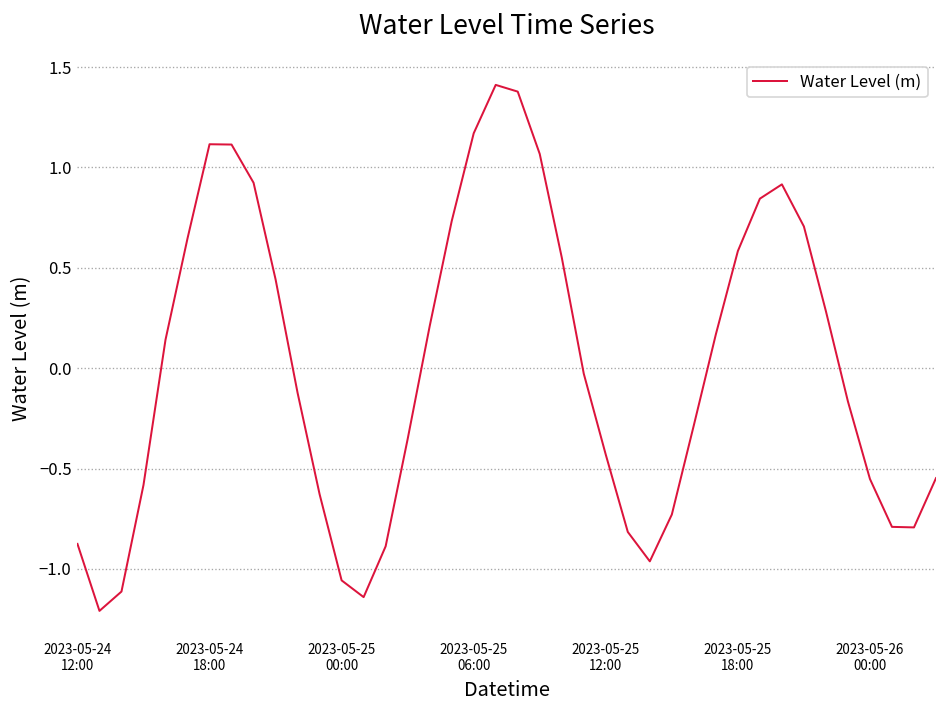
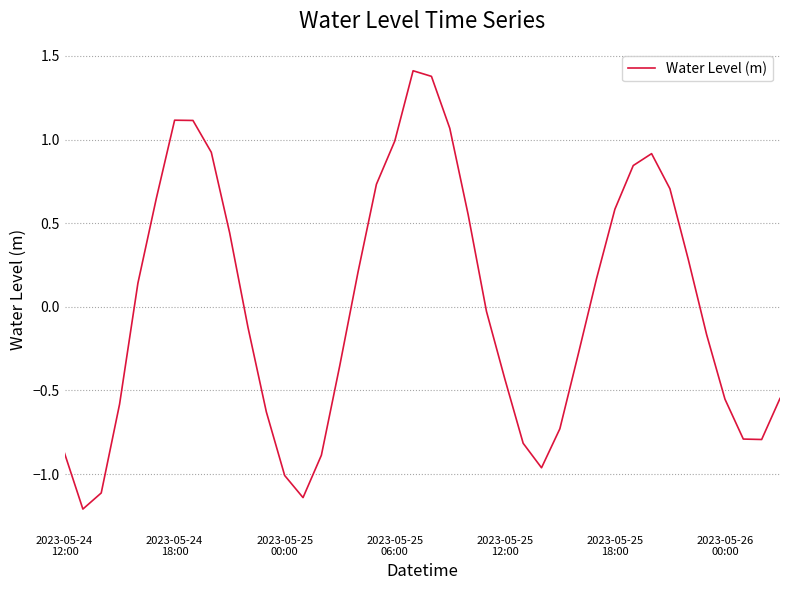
2023-05-25 00:00: -1.06 -> -1.01
2023-05-25 06:00: 1.17 -> 0.99
